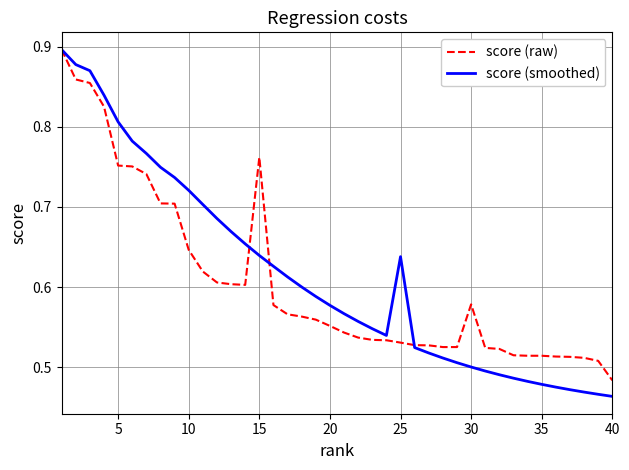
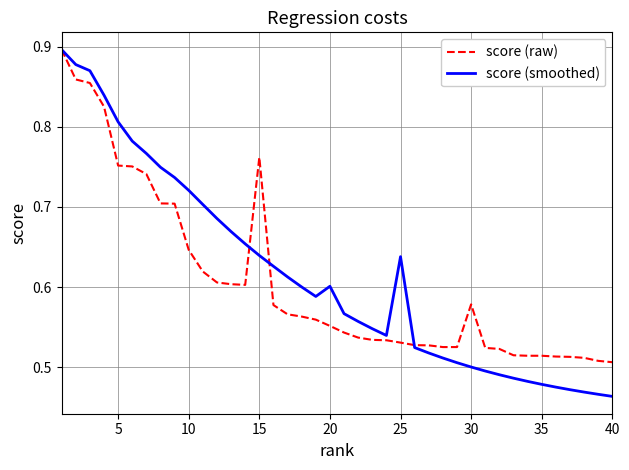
score (smoothed), 20: 0.58 -> 0.60
score (raw), 40: 0.48 -> 0.51
